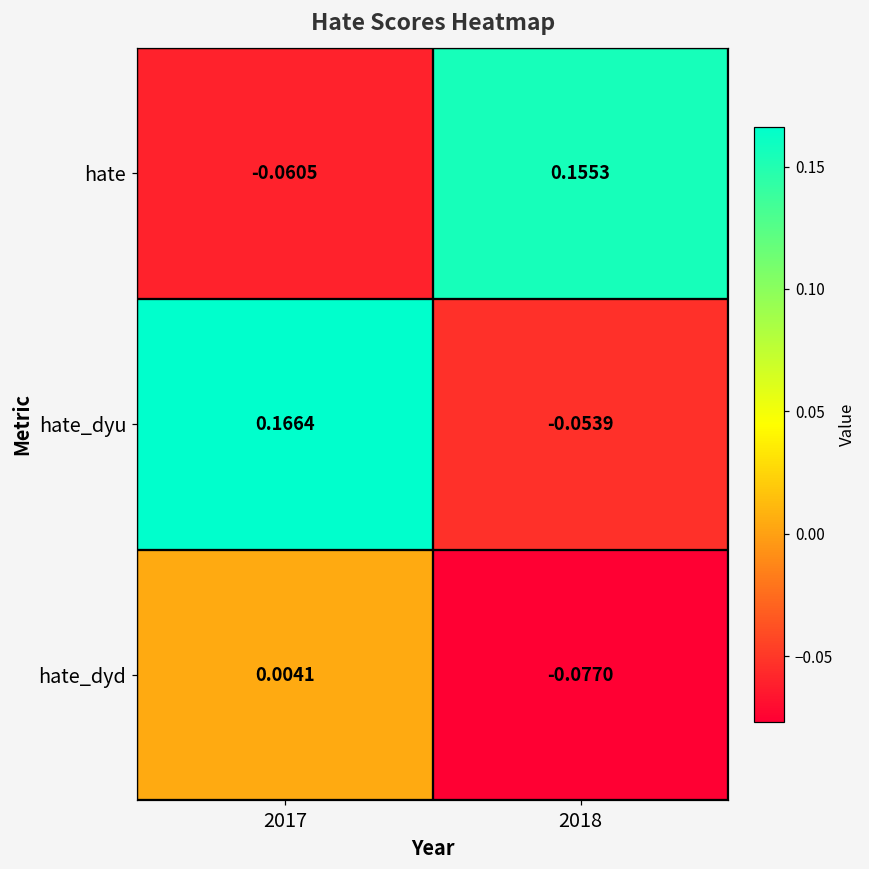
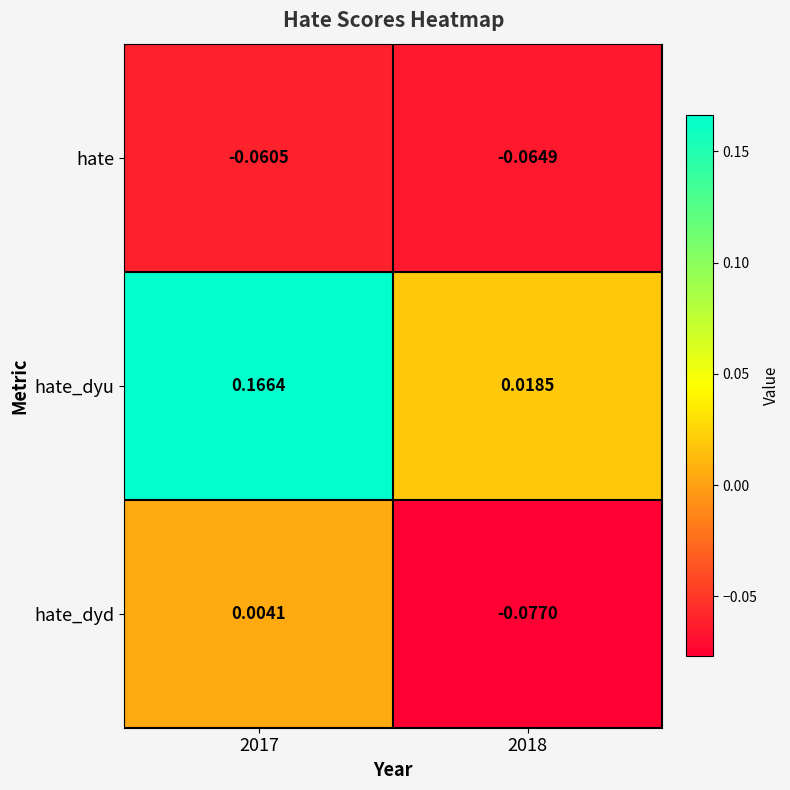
hate, 2018: 0.1553 -> -0.0649
hate_dyu, 2018: -0.0539 -> 0.0185
